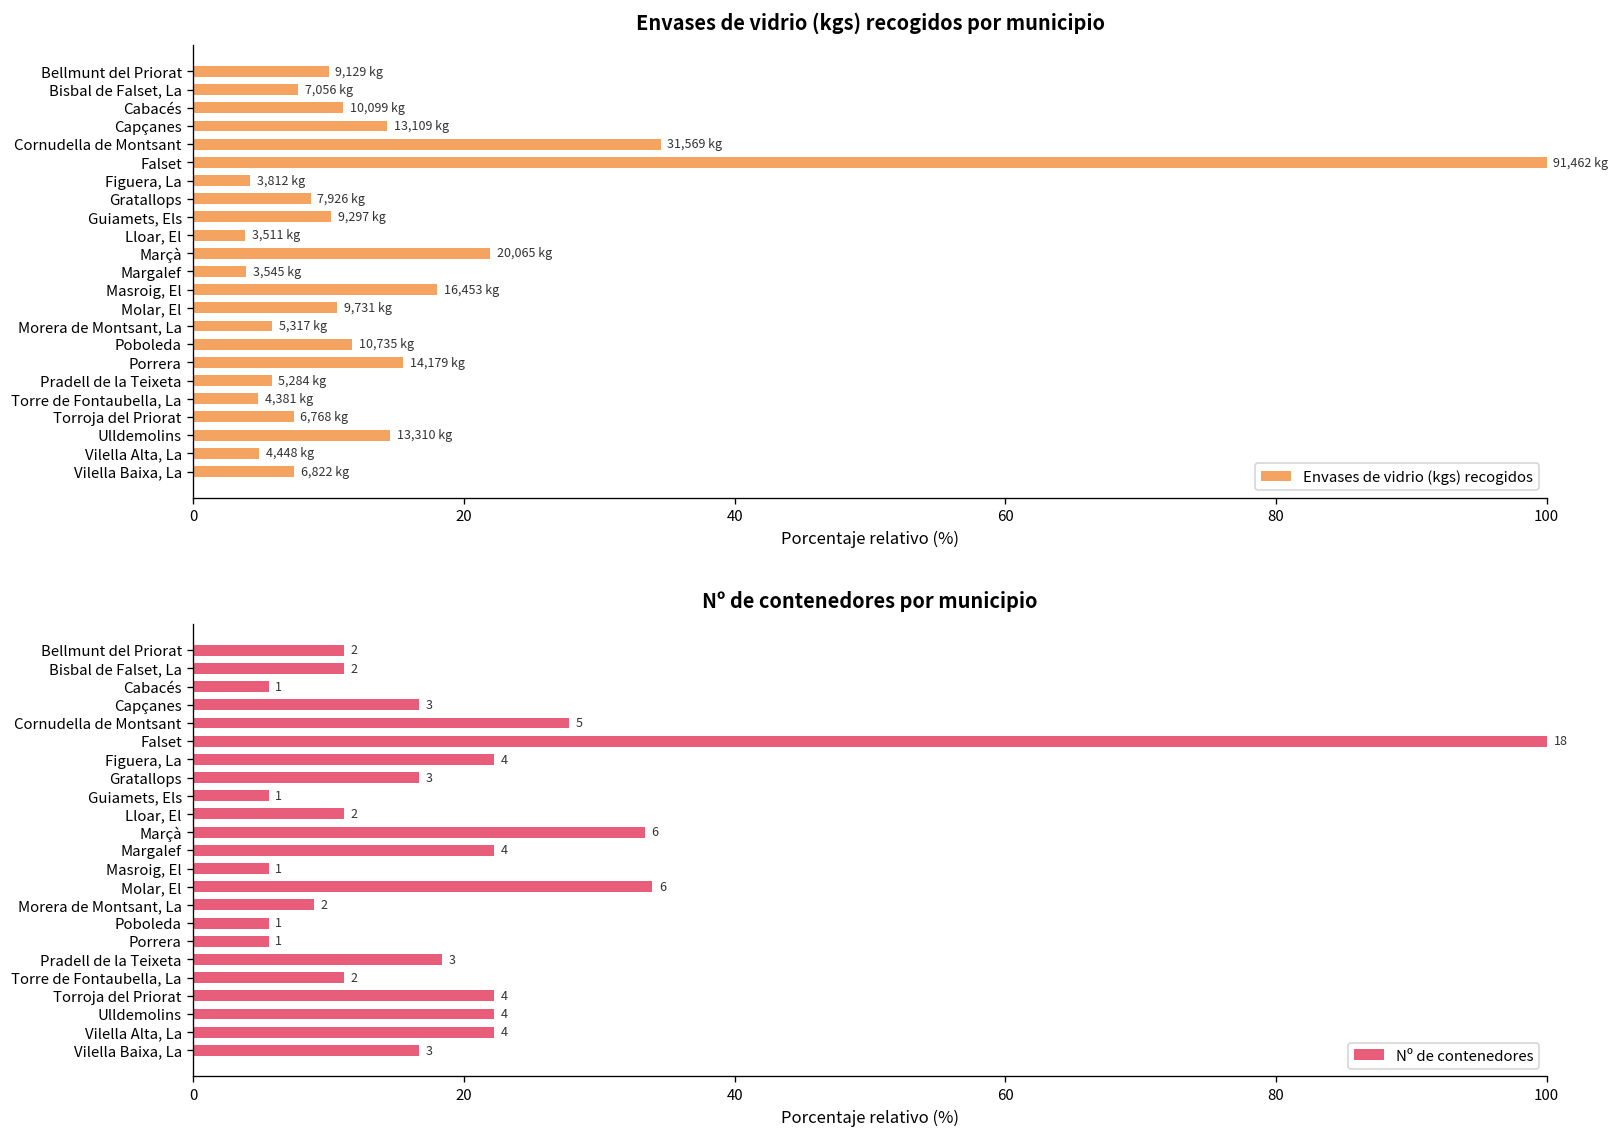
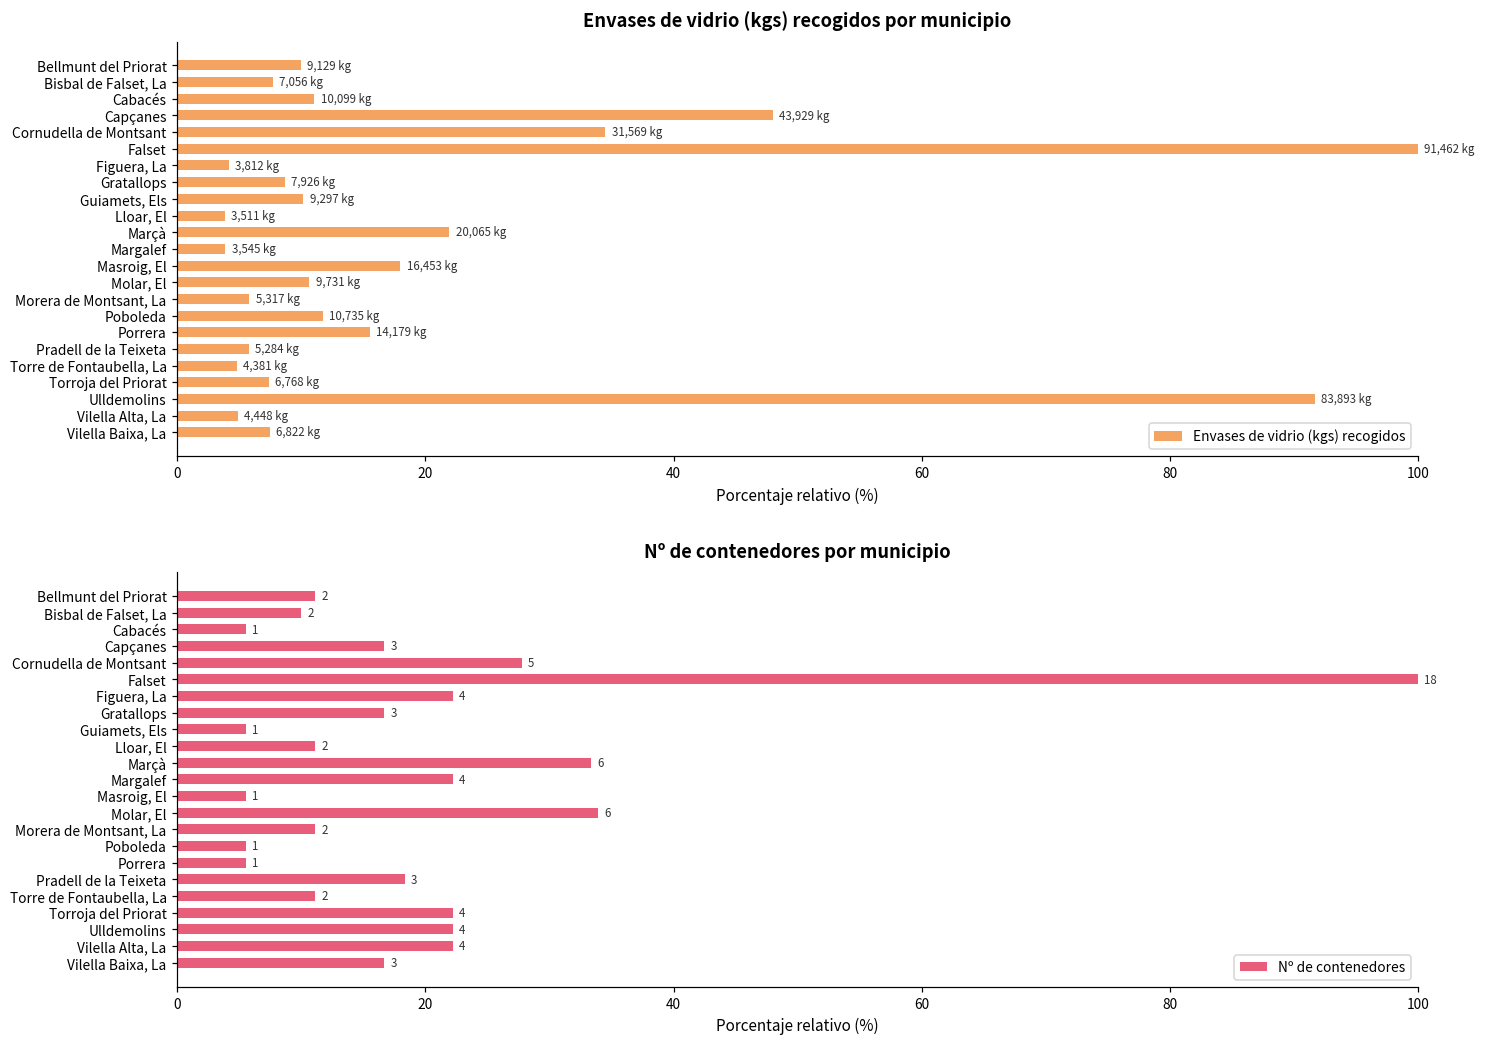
Envases de vidrio (kgs) recogidos por municipio, Capçanes: 13,109 -> 43,929
Envases de vidrio (kgs) recogidos por municipio, Ulldemolins: 13,310 -> 83,893
Nº de contenedores por municipio, Bisbal de Falset, La: 11.1 -> 10.0
Nº de contenedores por municipio, Morera de Montsant, La: 8.9 -> 11.1
